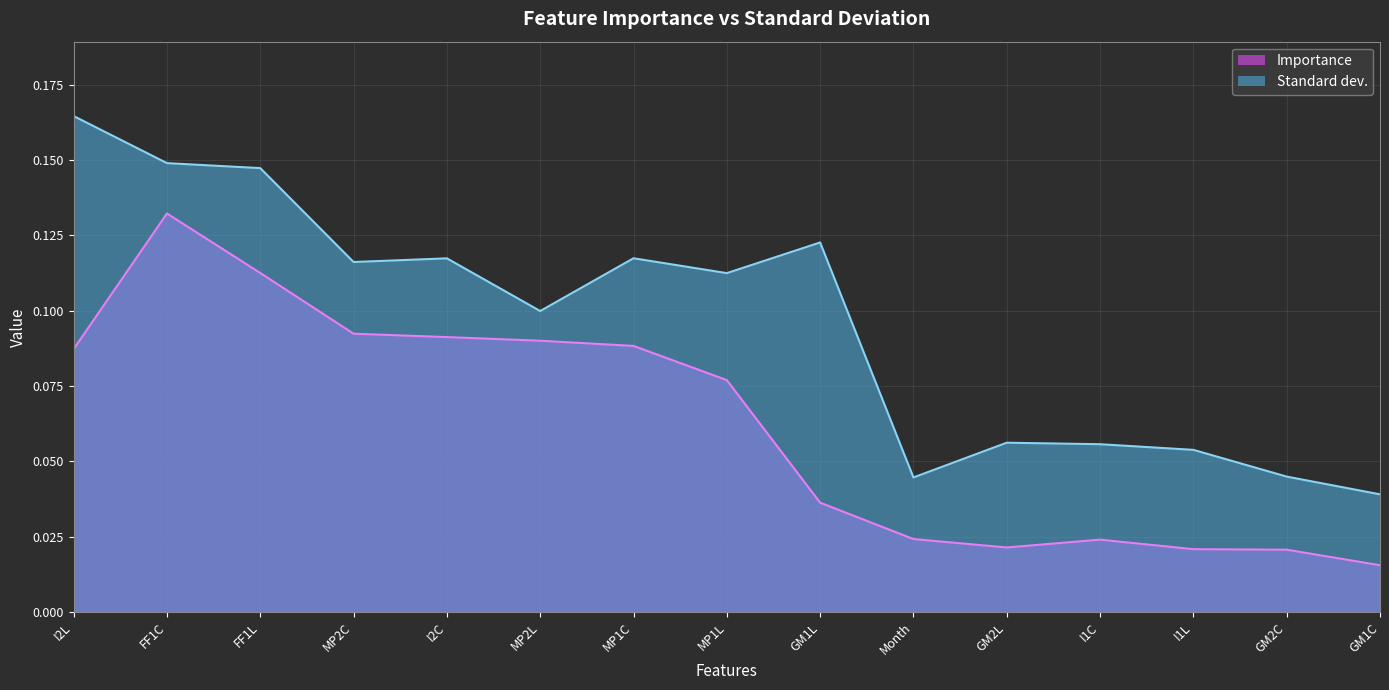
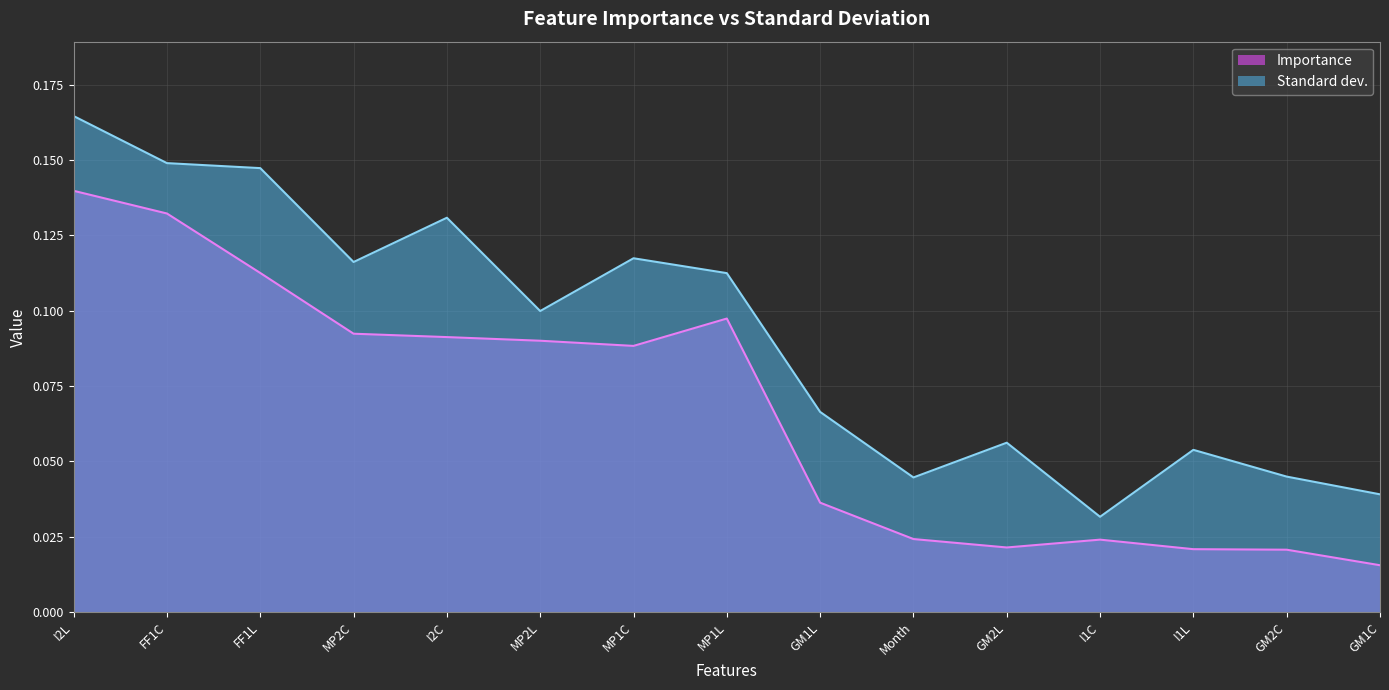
Importance, I2L: 0.087 -> 0.140
Standard dev., I2C: 0.117 -> 0.131
Importance, MP1L: 0.077 -> 0.097
Standard dev., GM1L: 0.123 -> 0.066
Standard dev., I1C: 0.056 -> 0.032
